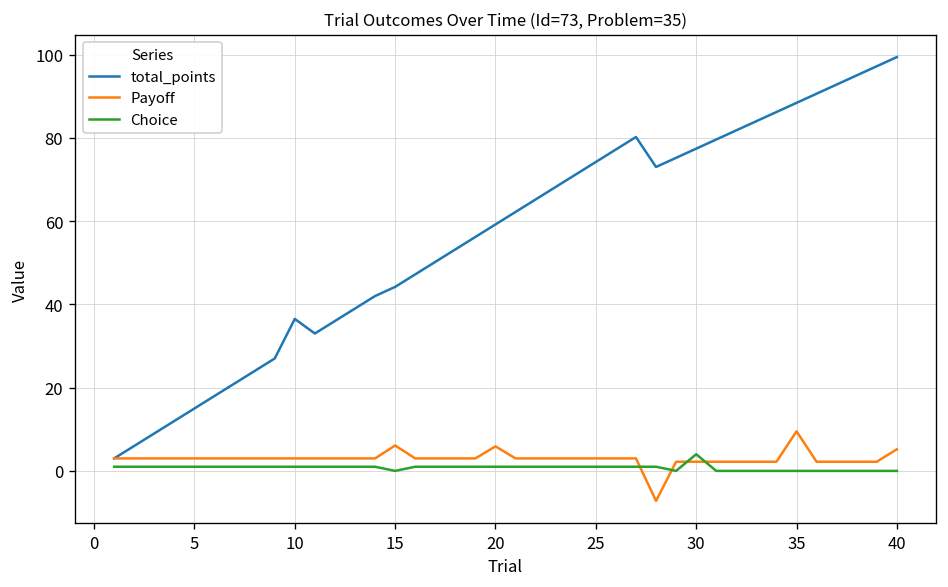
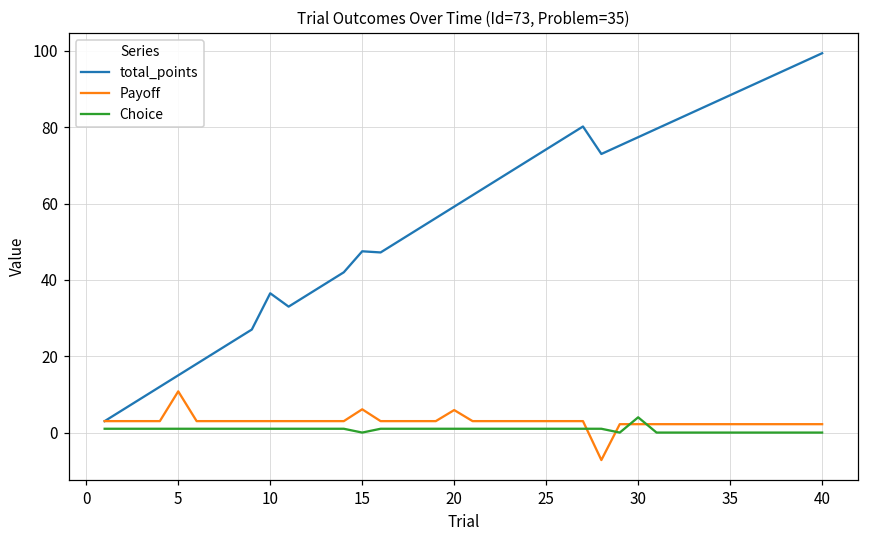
Payoff, 5: 3 -> 11
total_points, 15: 44 -> 48
Payoff, 35: 10 -> 2
Payoff, 40: 5 -> 2
